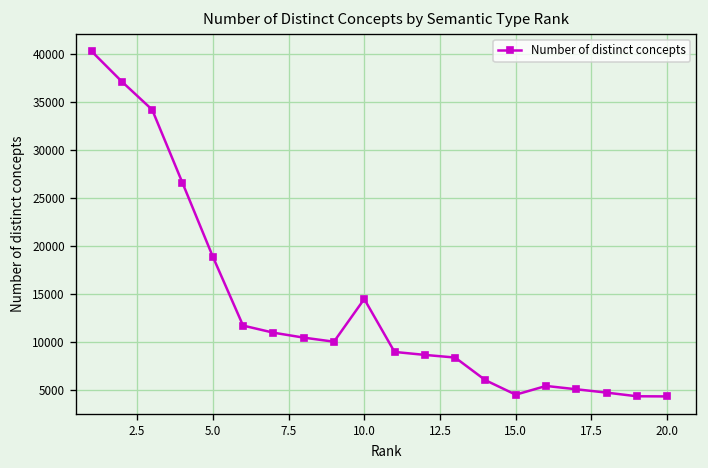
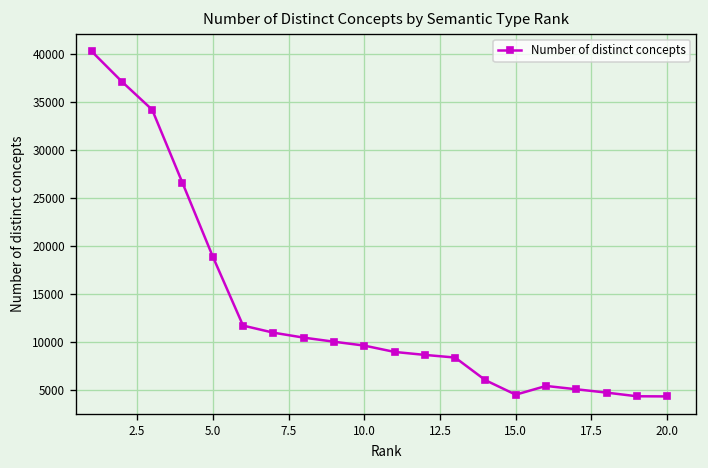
10.0: 14000 -> 10000
